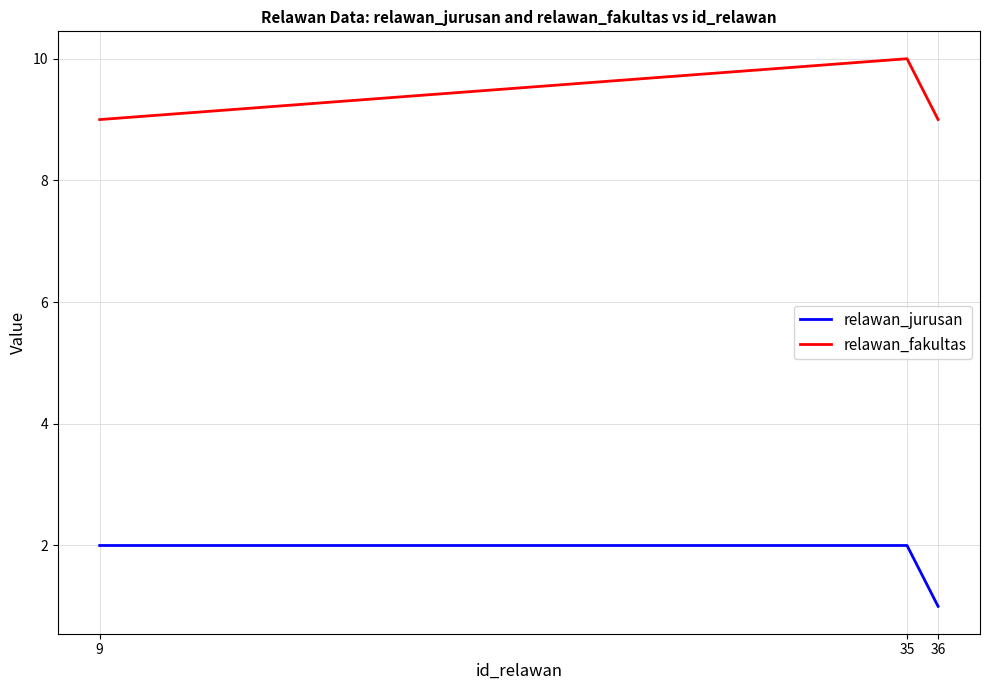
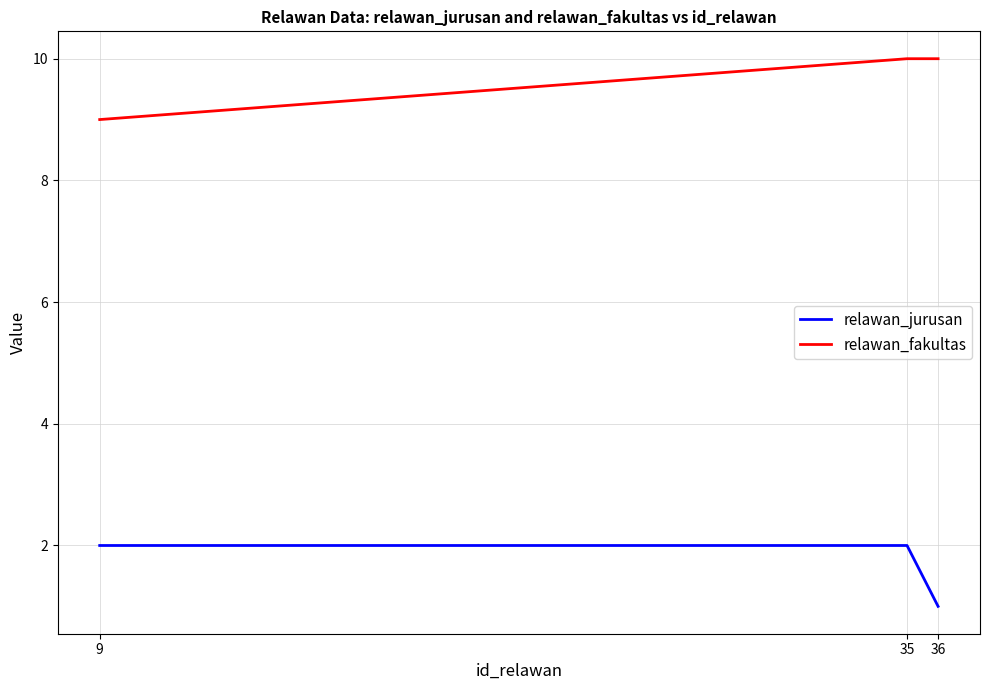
relawan_fakultas, 36: 9 -> 10
